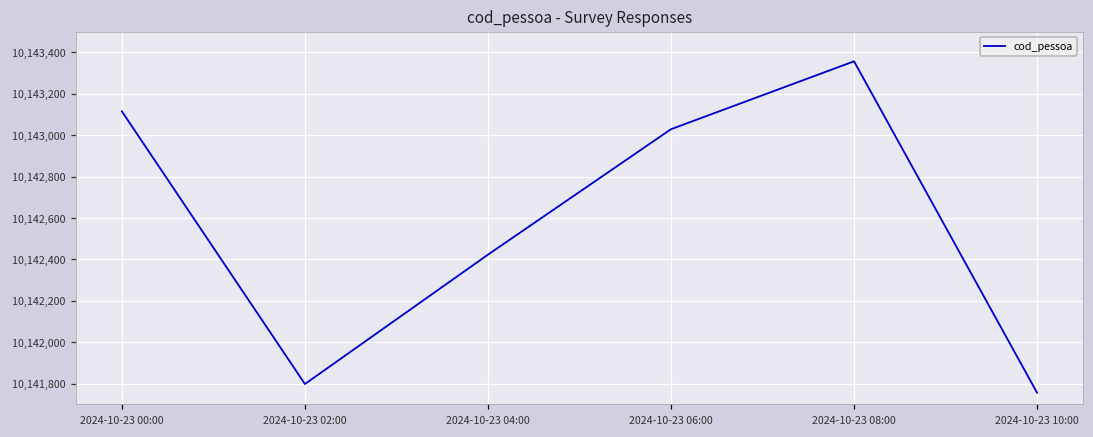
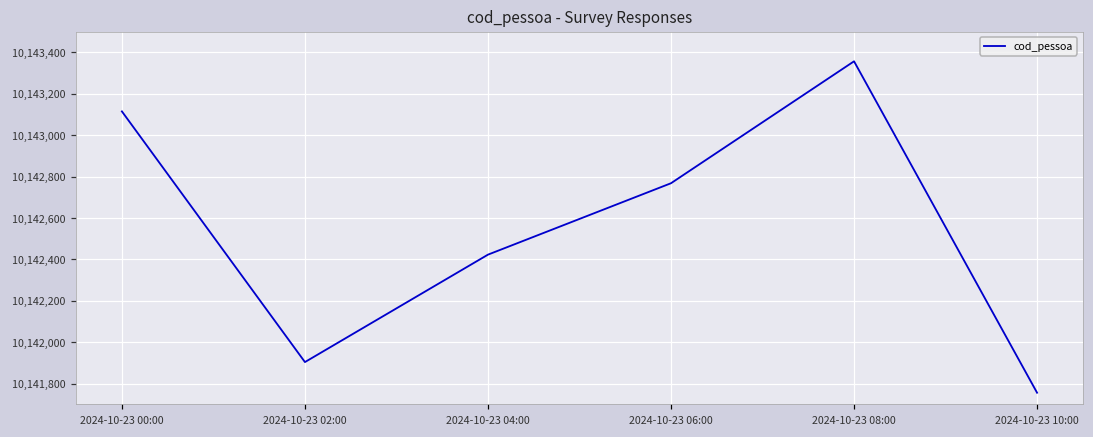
2024-10-23 02:00: 10,141,800 -> 10,141,900
2024-10-23 06:00: 10,143,030 -> 10,142,770
